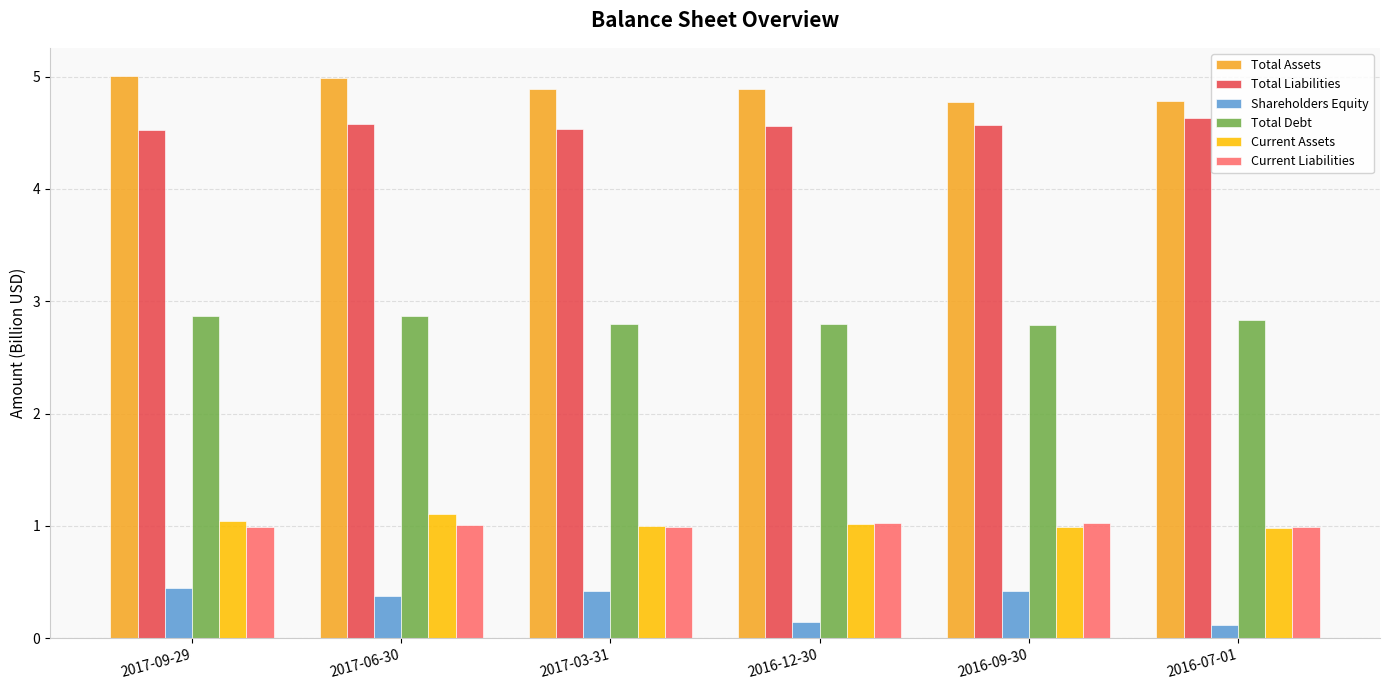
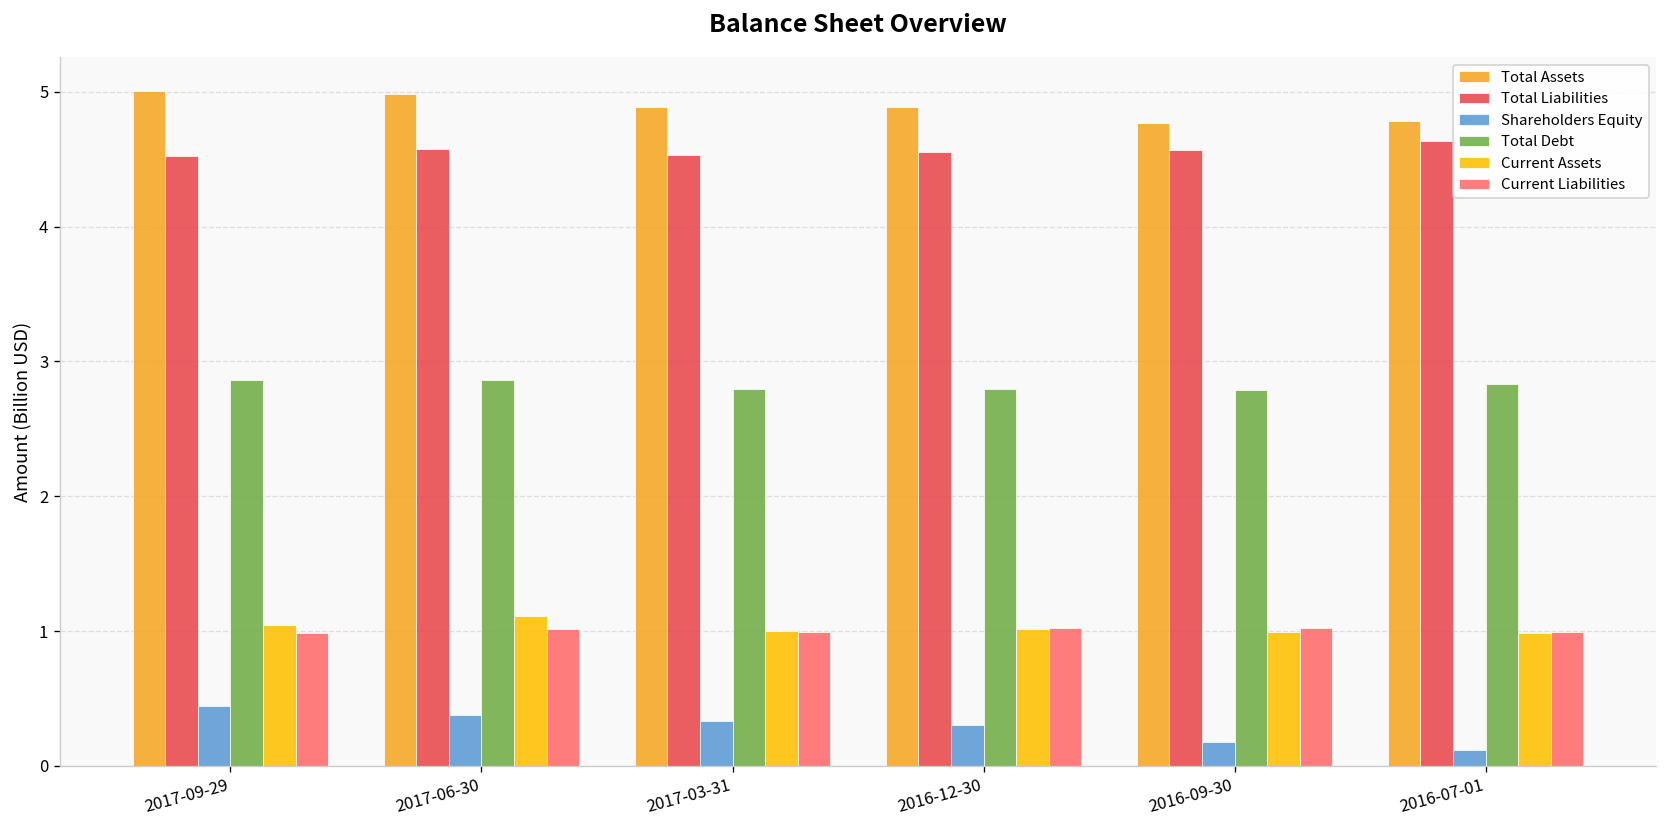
Shareholders Equity, 2017-03-31: 0.42 -> 0.33
Shareholders Equity, 2016-12-30: 0.14 -> 0.30
Shareholders Equity, 2016-09-30: 0.42 -> 0.18
